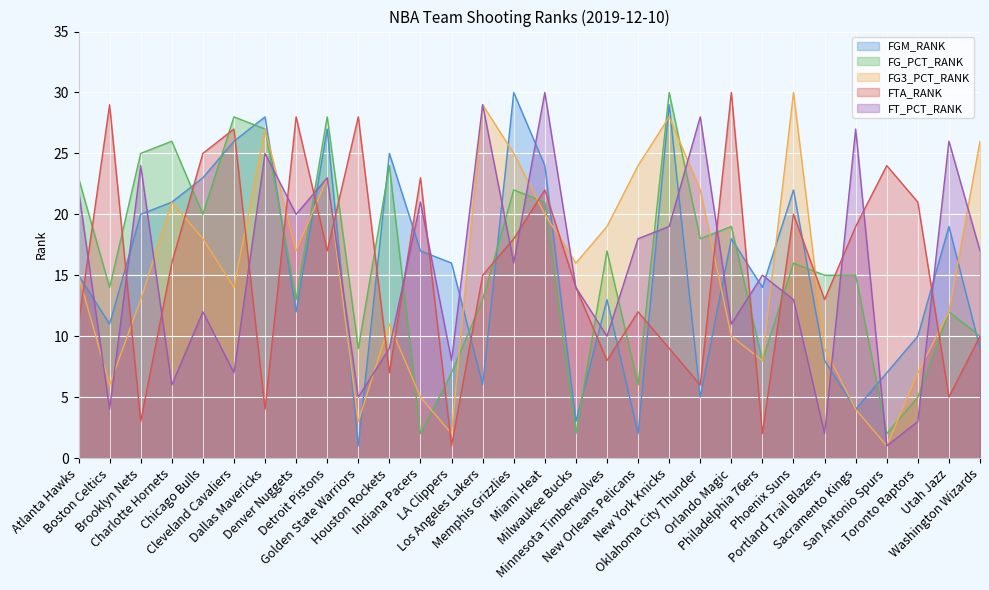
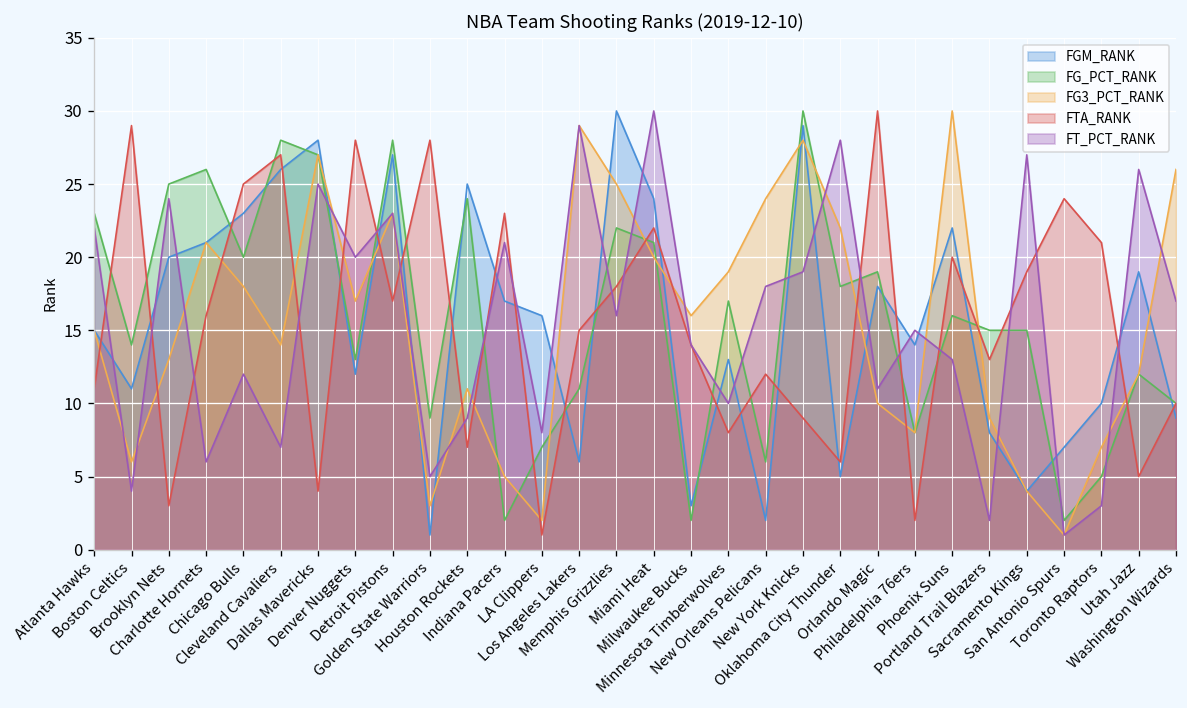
FG_PCT_RANK, Los Angeles Lakers: 13 -> 11
